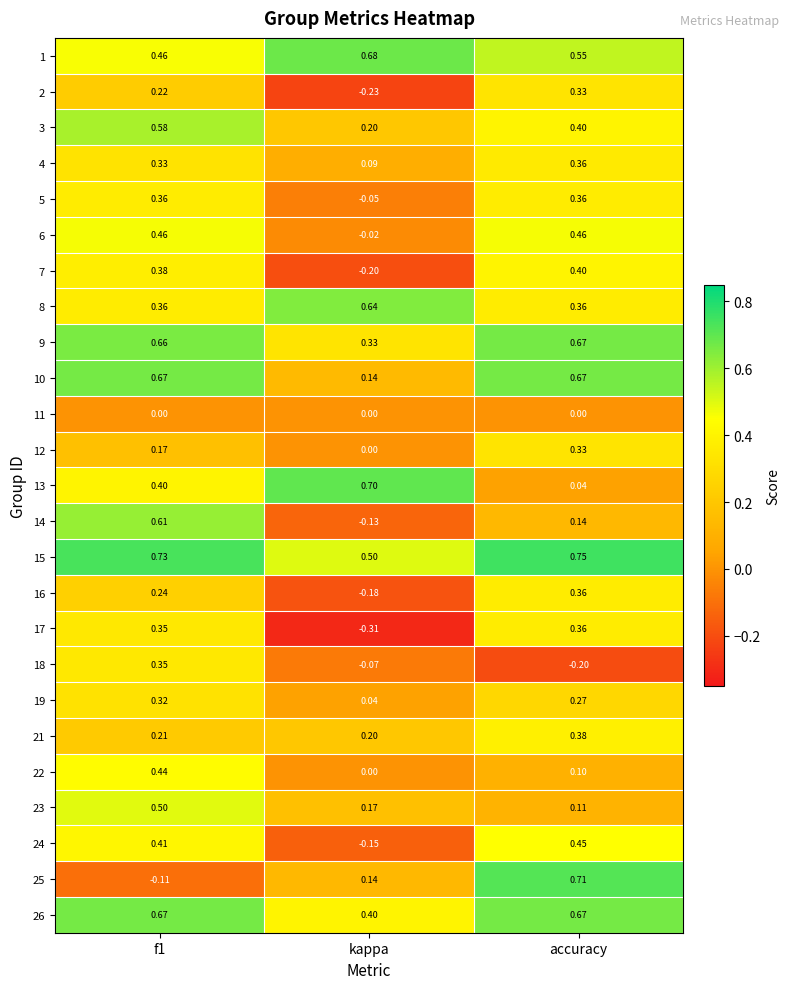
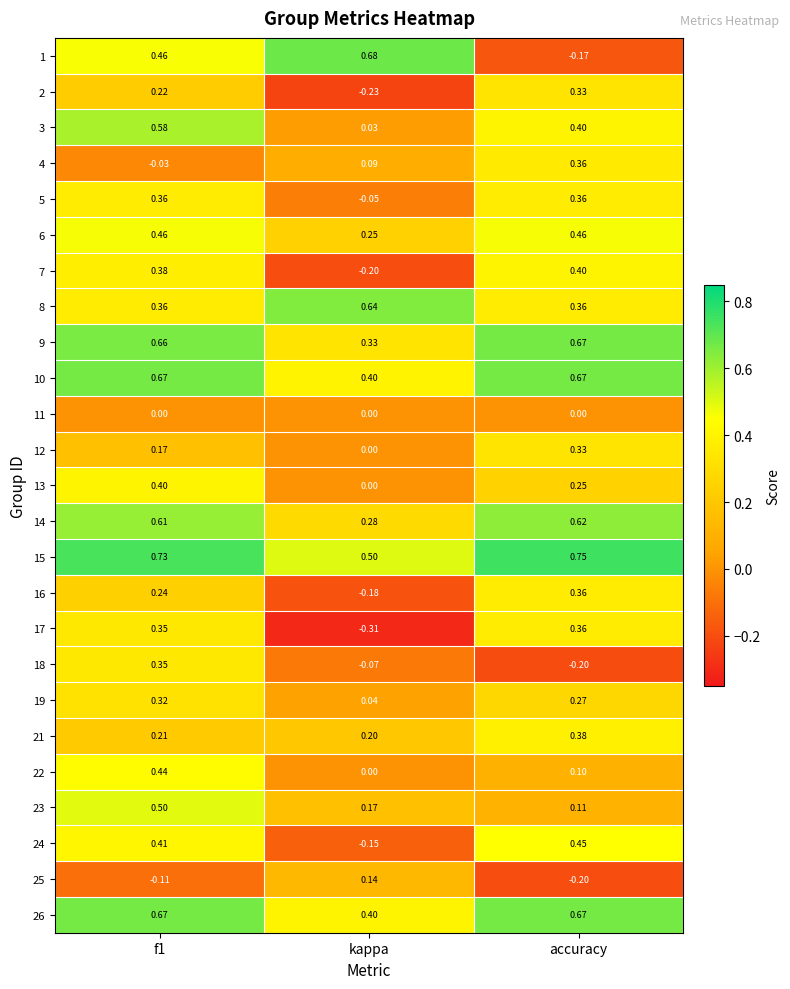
1, accuracy: 0.55 -> -0.17
3, kappa: 0.20 -> 0.03
4, f1: 0.33 -> -0.03
6, kappa: -0.02 -> 0.25
10, kappa: 0.14 -> 0.40
13, kappa: 0.70 -> 0.00
13, accuracy: 0.04 -> 0.25
14, kappa: -0.13 -> 0.28
14, accuracy: 0.14 -> 0.62
25, accuracy: 0.71 -> -0.20
